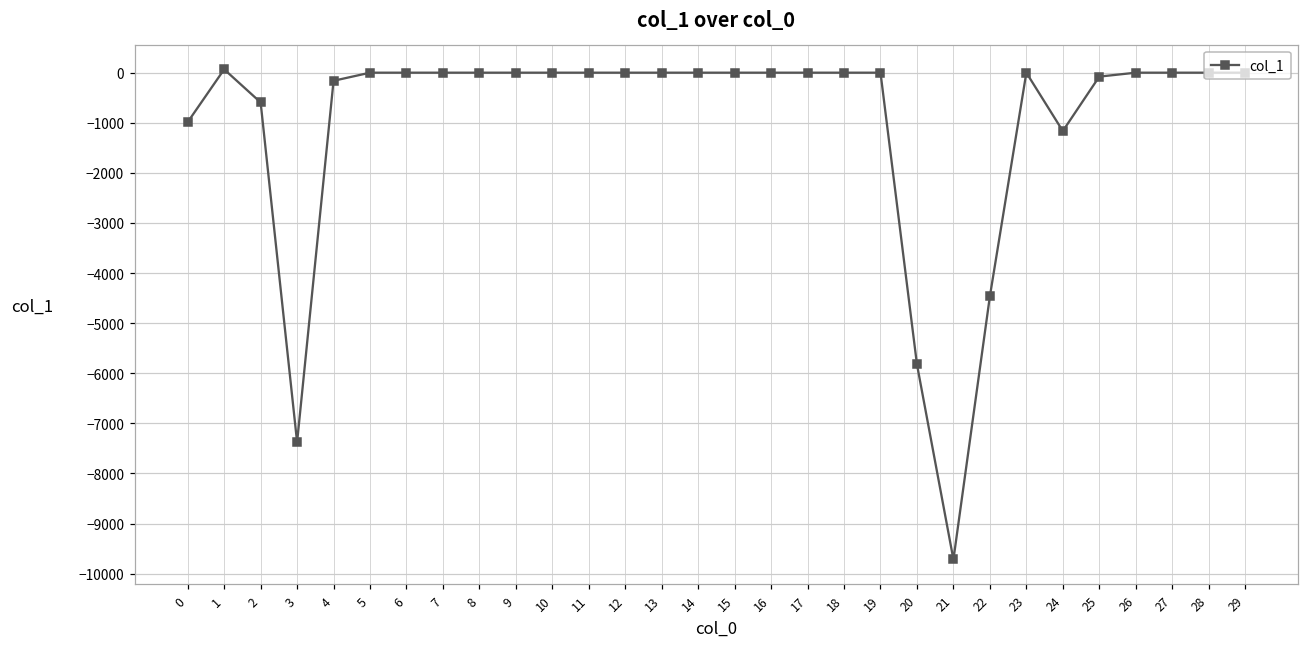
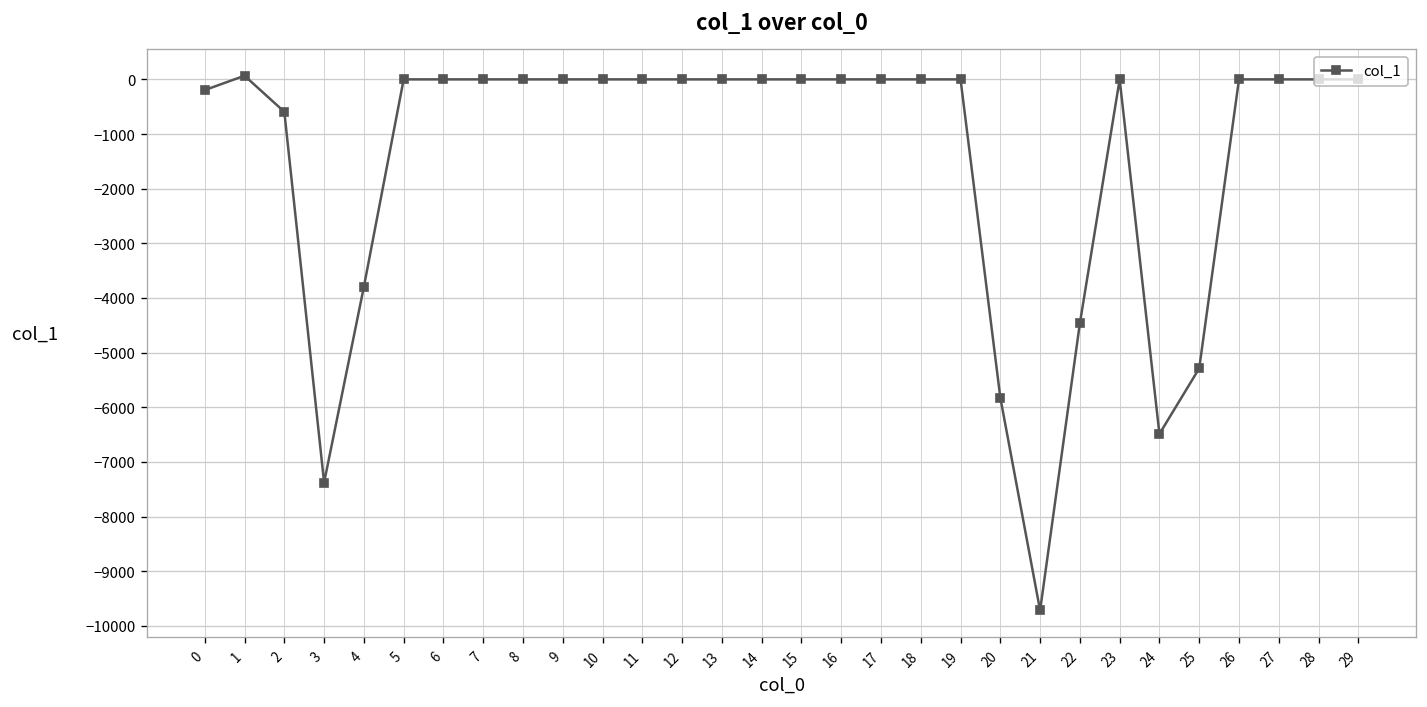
0: -1000 -> -200
4: -200 -> -3800
24: -1200 -> -6500
25: -100 -> -5300
